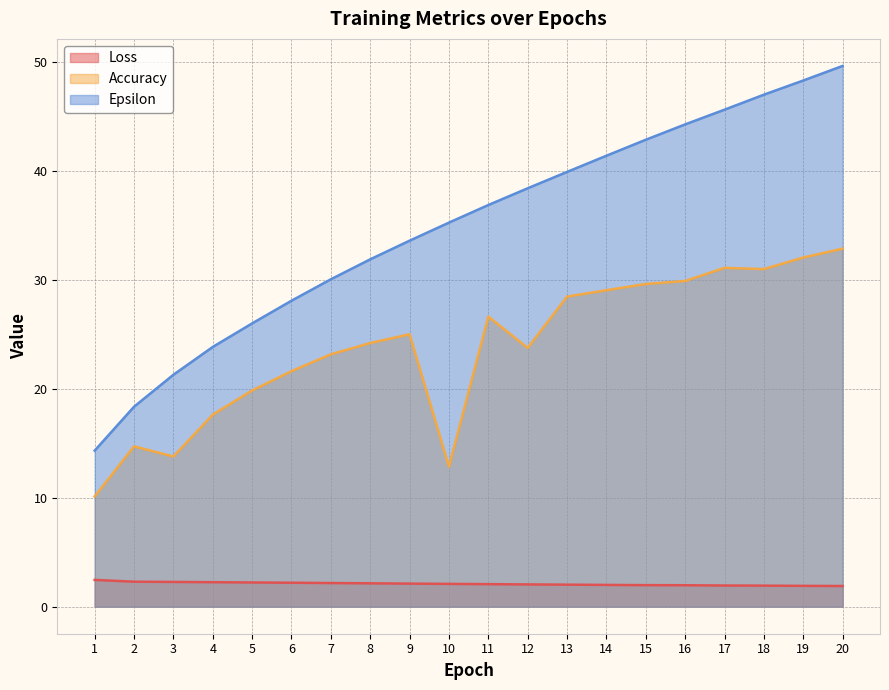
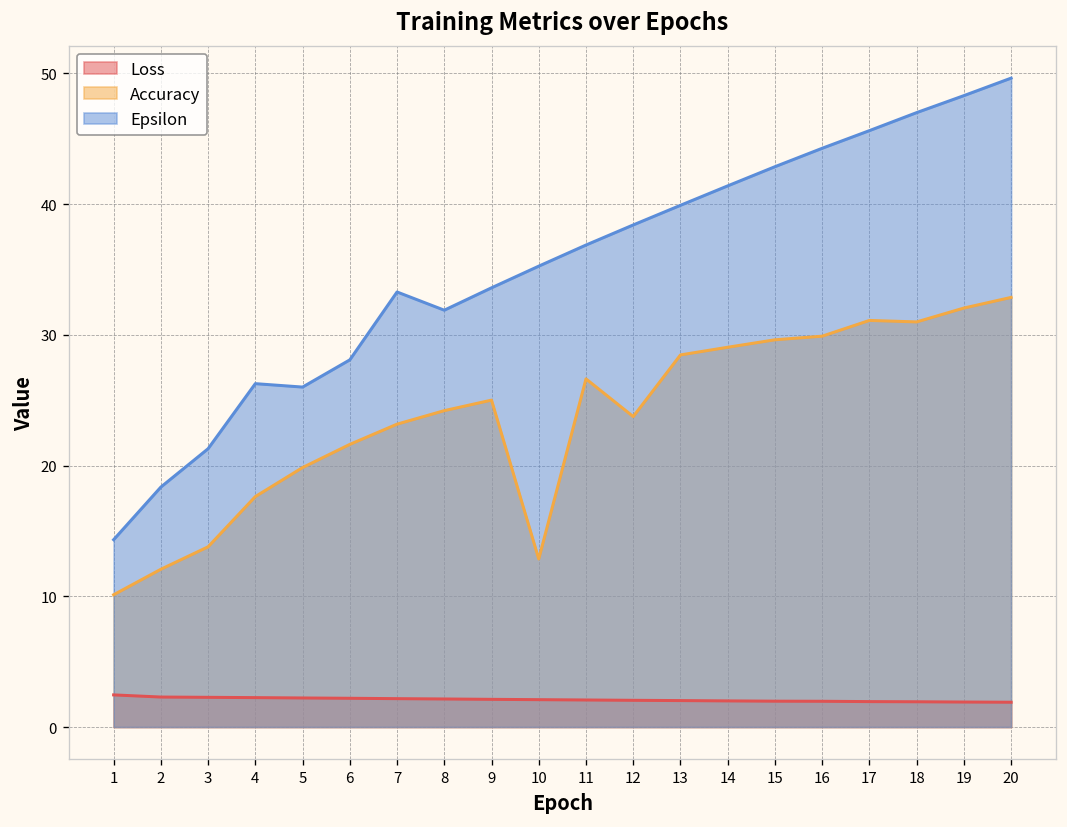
Accuracy, 2: 14.7 -> 12.1
Epsilon, 4: 23.8 -> 26.3
Epsilon, 7: 30.1 -> 33.3
